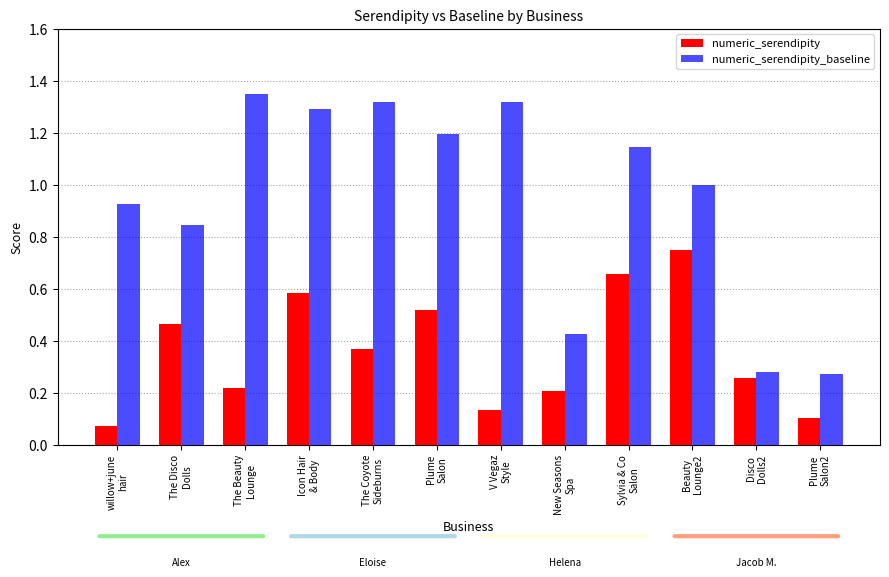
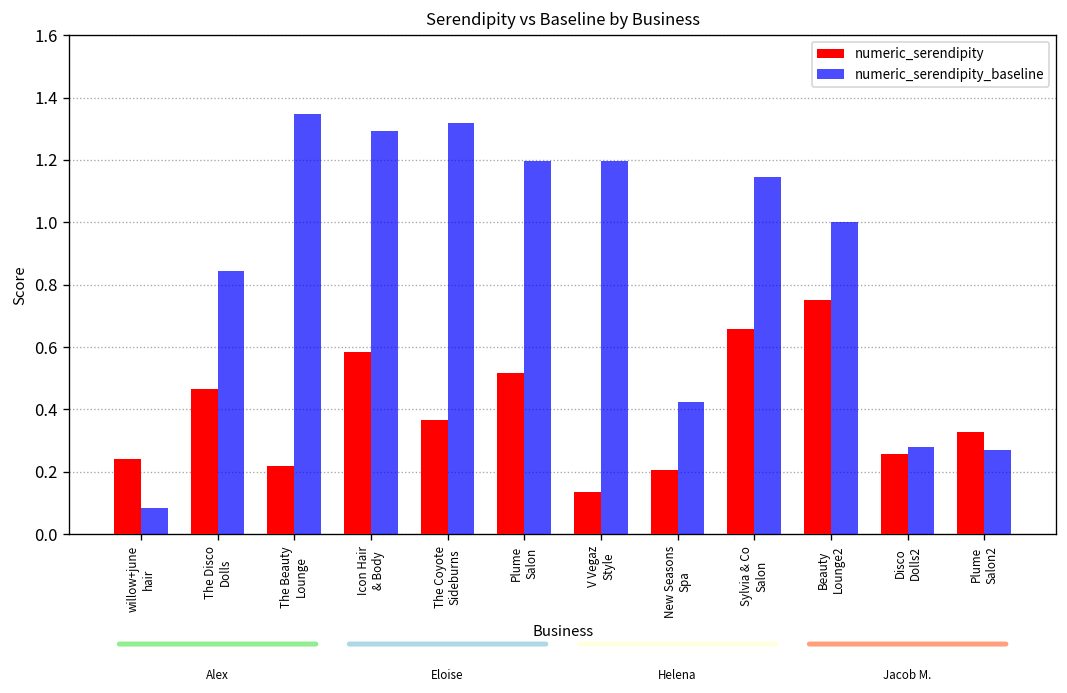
numeric_serendipity, willow+june hair: 0.07 -> 0.24
numeric_serendipity_baseline, willow+june hair: 0.92 -> 0.08
numeric_serendipity_baseline, V Vegaz Style: 1.32 -> 1.20
numeric_serendipity, Plume Salon2: 0.10 -> 0.33
